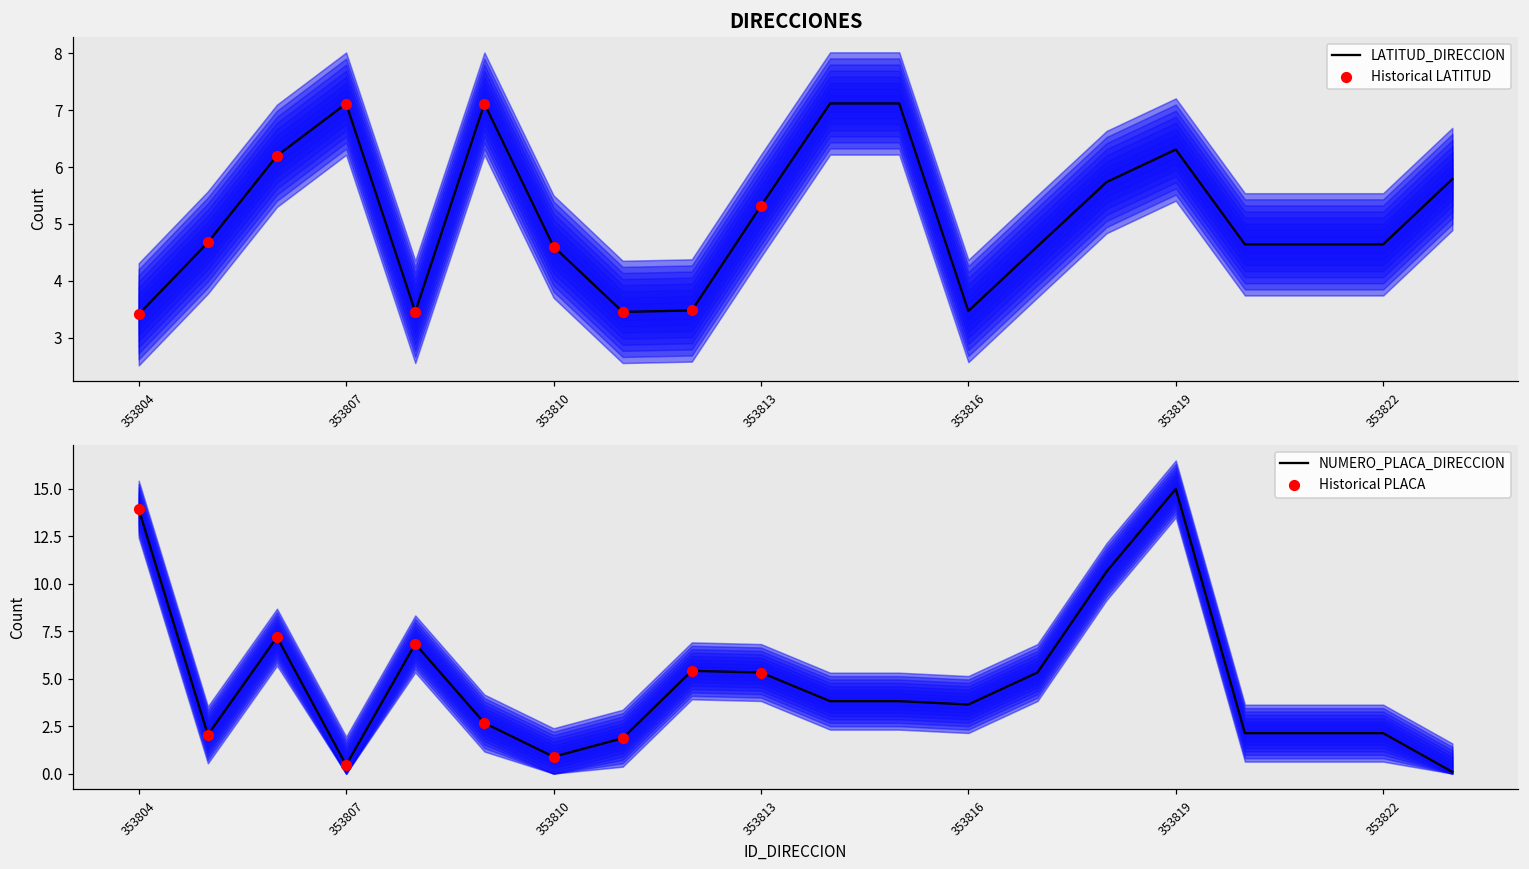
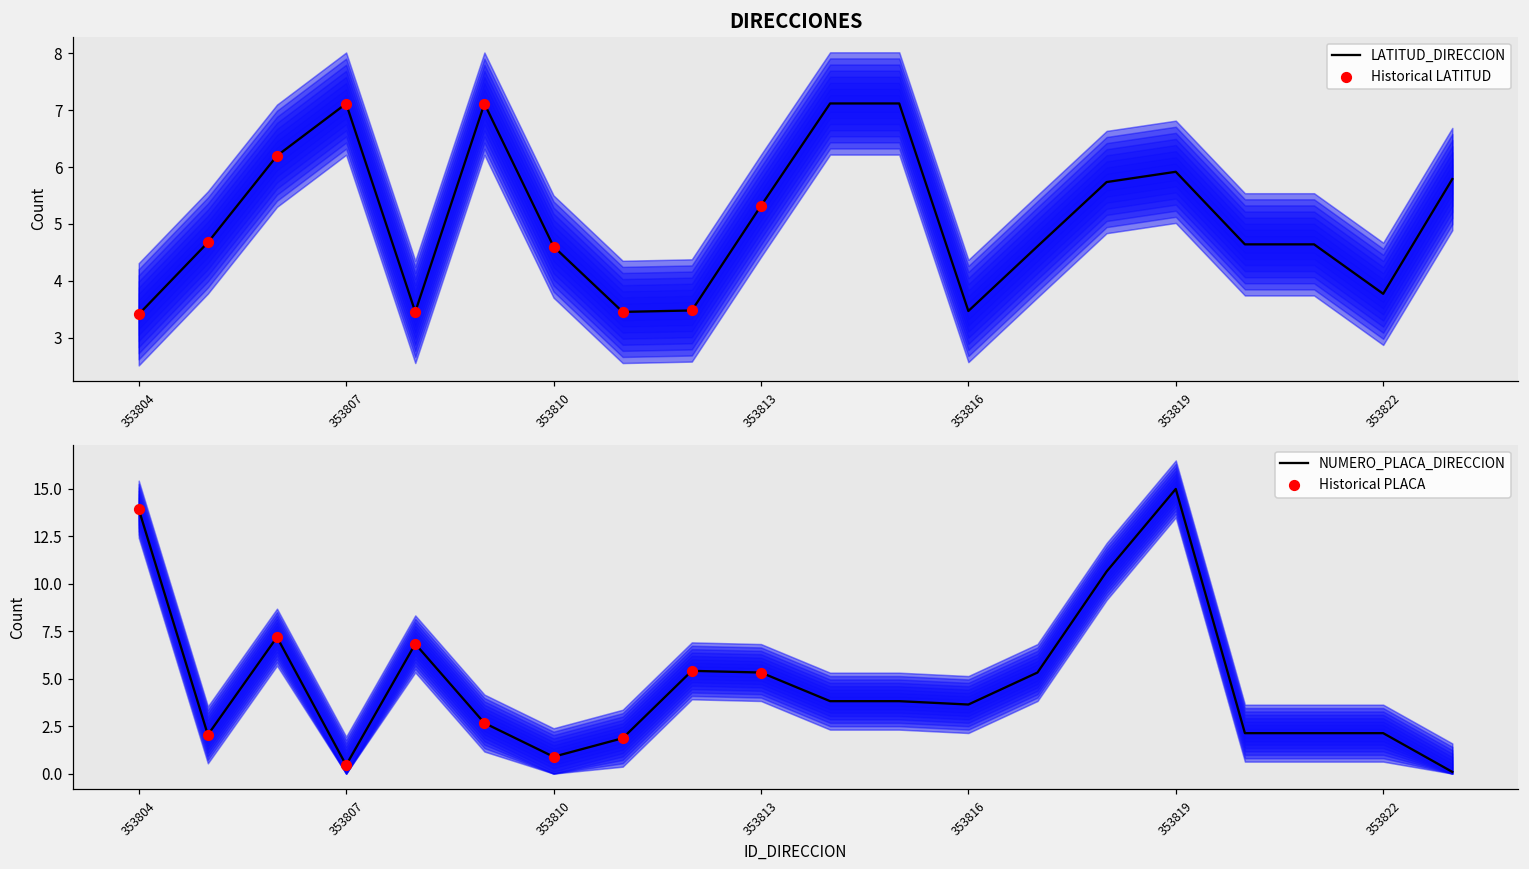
DIRECCIONES, LATITUD_DIRECCION, 353819: 6.3 -> 5.9
DIRECCIONES, LATITUD_DIRECCION, 353822: 4.6 -> 3.8
